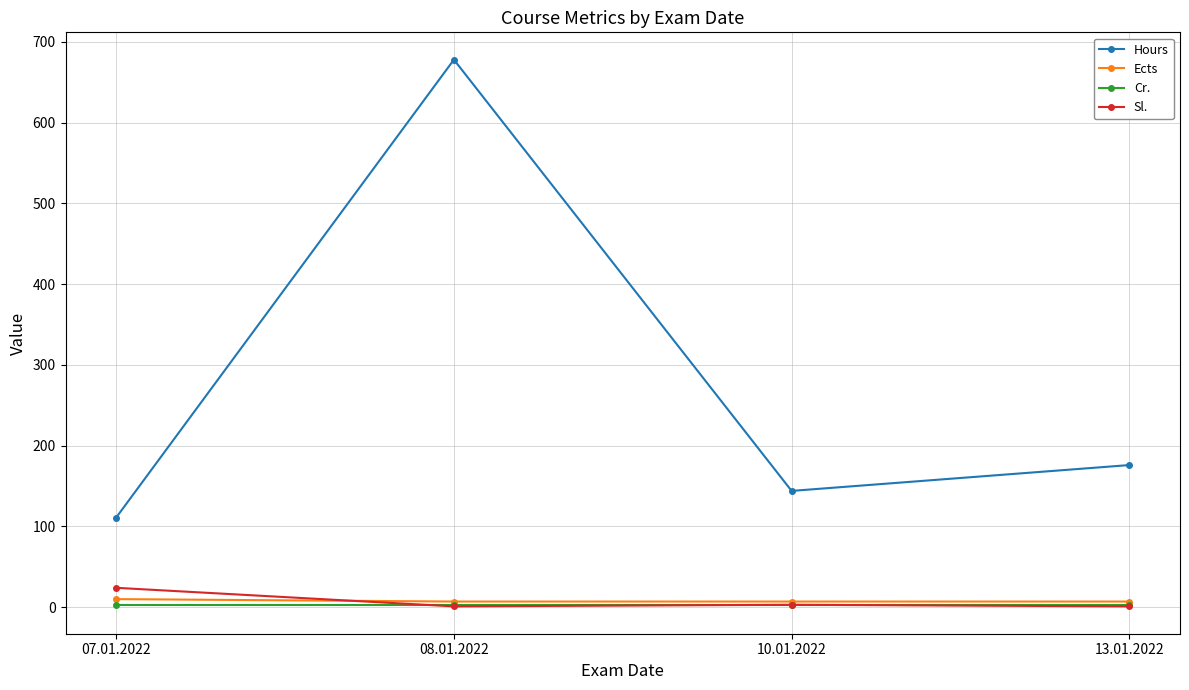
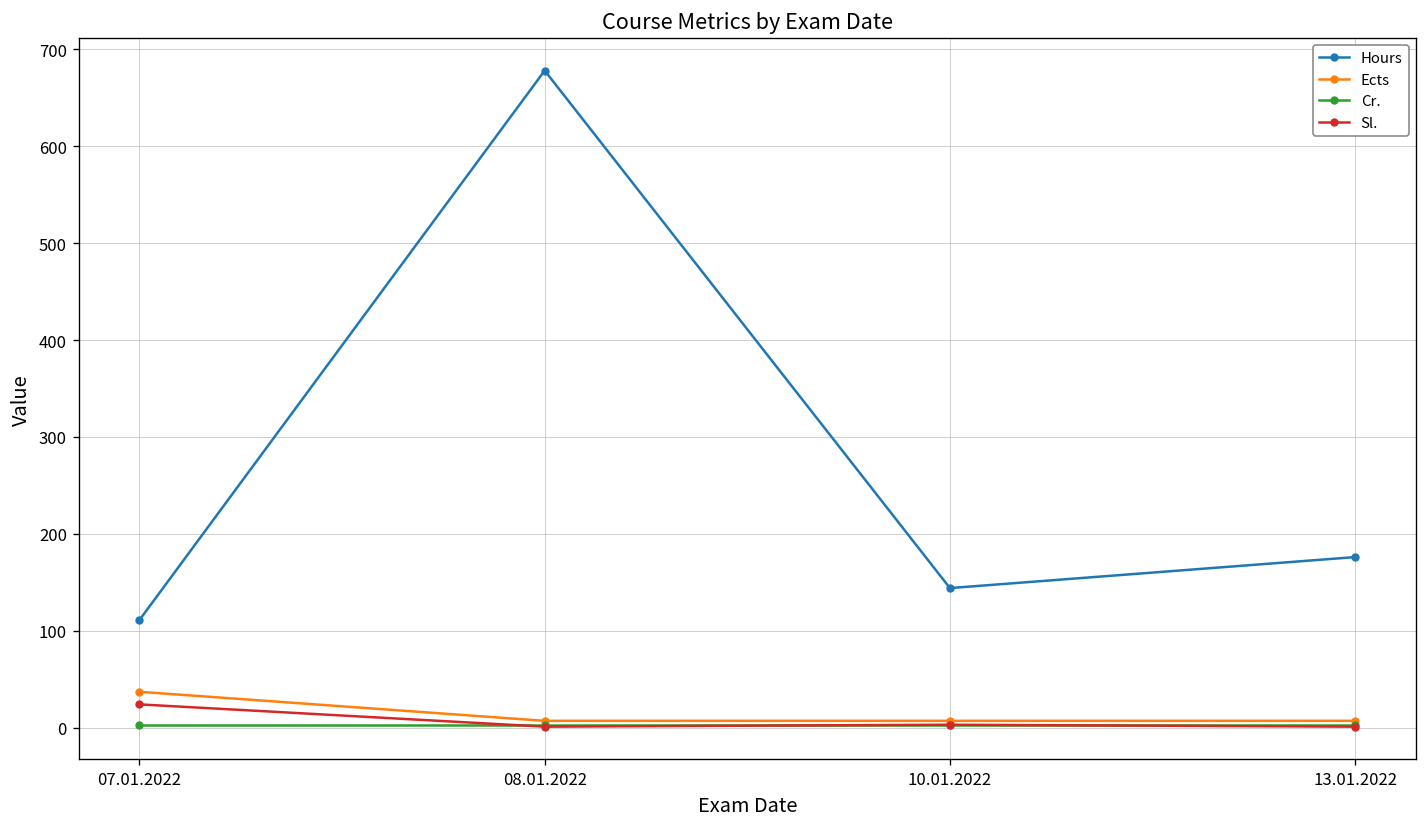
Ects, 07.01.2022: 10 -> 40
